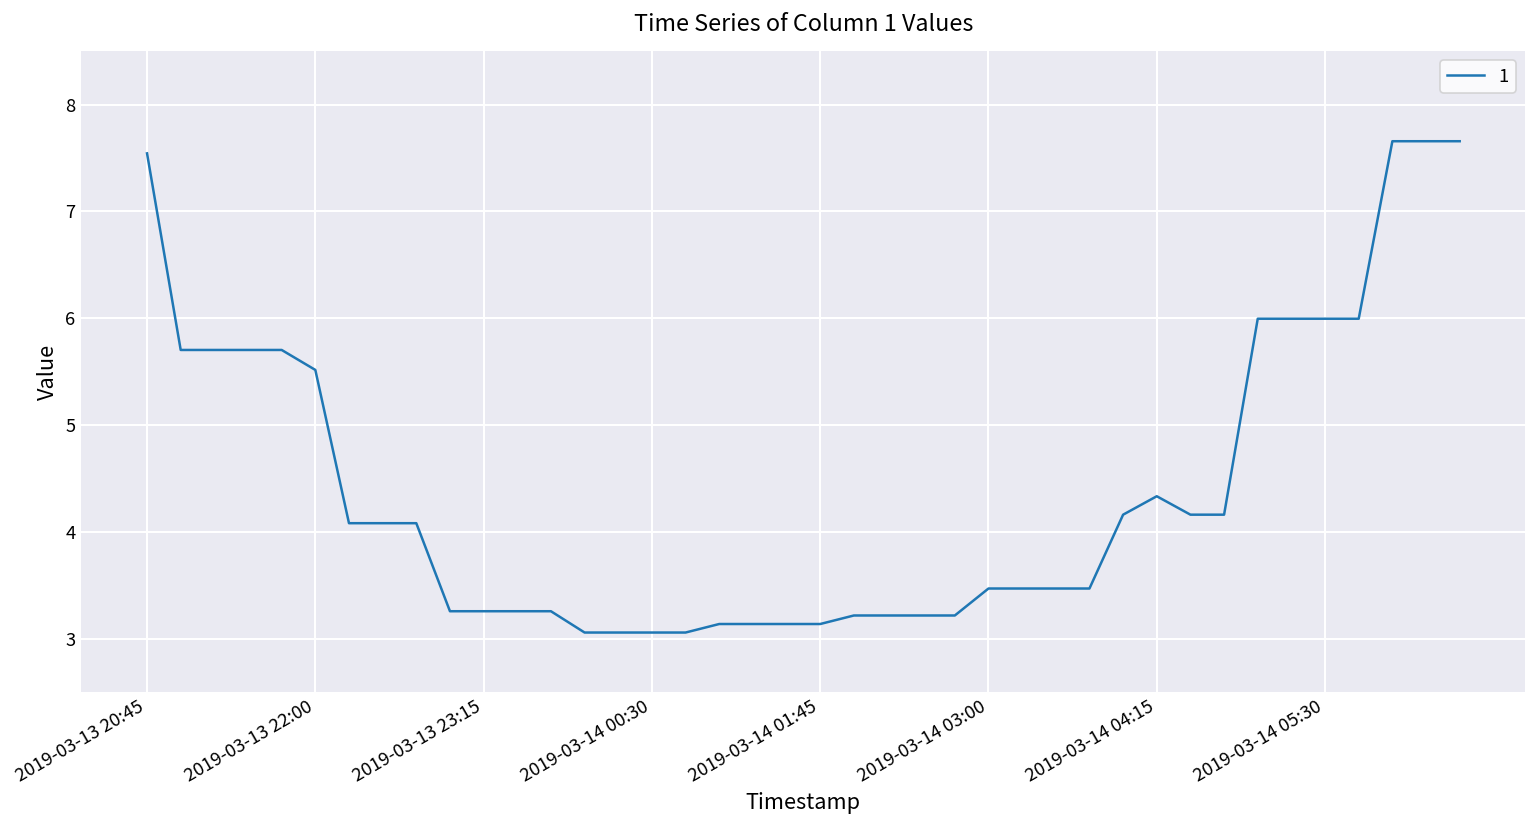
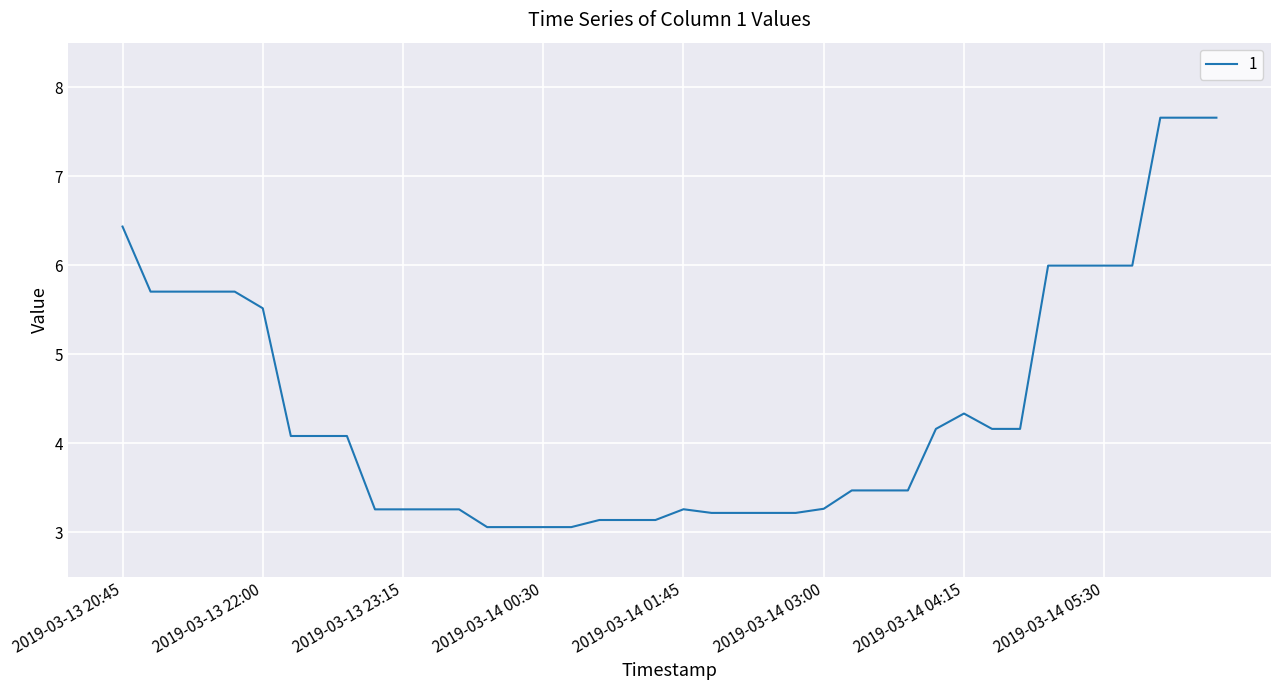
2019-03-13 20:45: 7.5 -> 6.4
2019-03-14 01:45: 3.1 -> 3.3
2019-03-14 03:00: 3.5 -> 3.3
